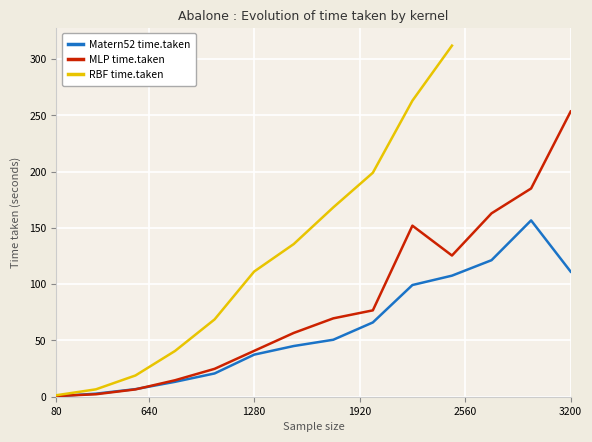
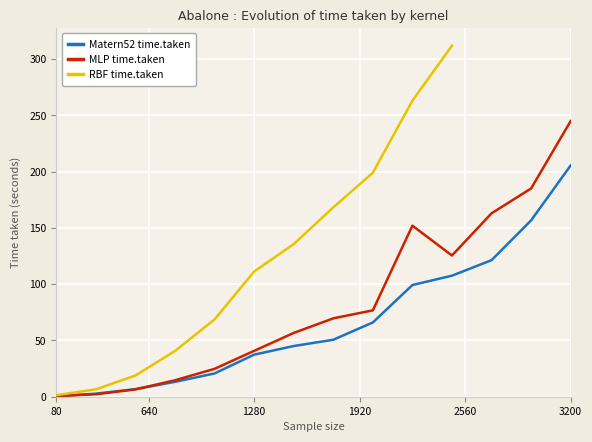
Matern52 time.taken, 3200: 111 -> 205
MLP time.taken, 3200: 253 -> 245
